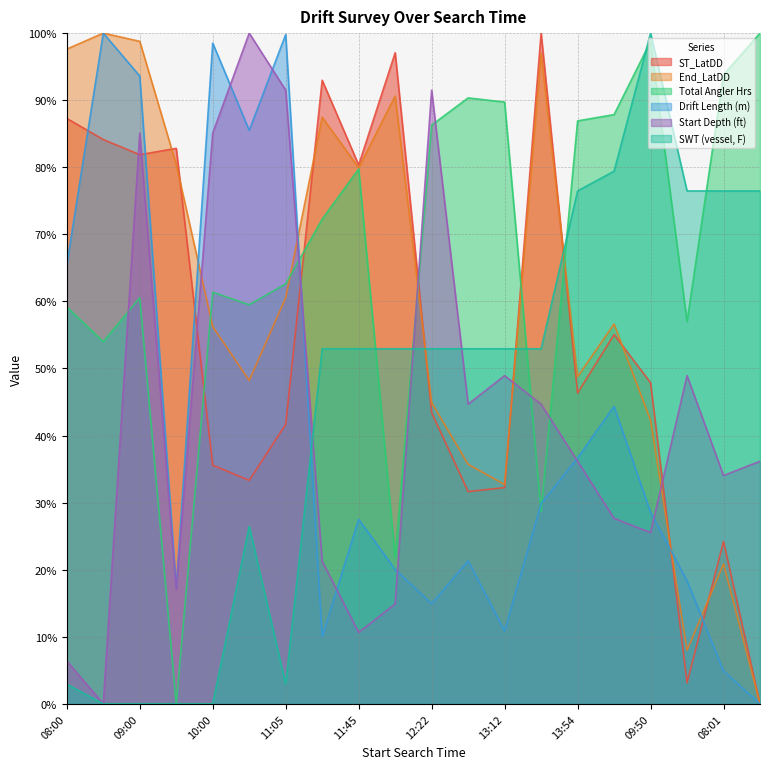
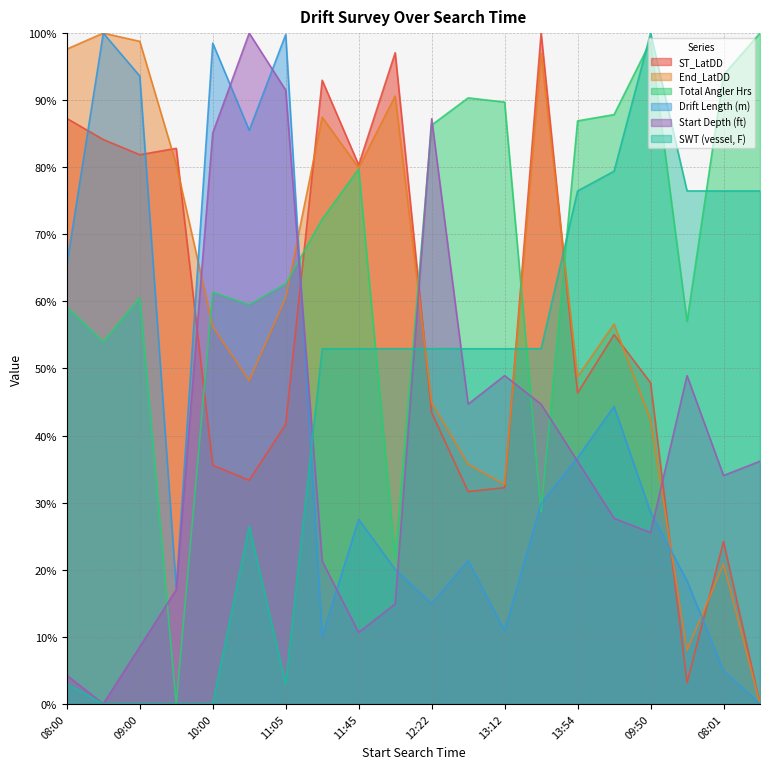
Start Depth (ft), 08:00: 6% -> 4%
Start Depth (ft), 09:00: 85% -> 9%
Start Depth (ft), 12:22: 91% -> 87%
